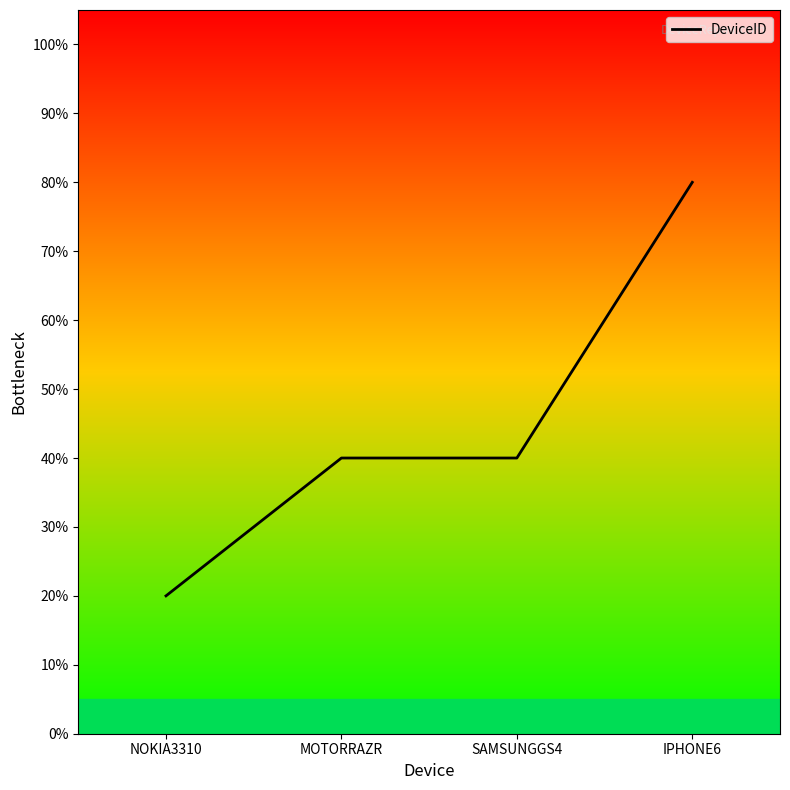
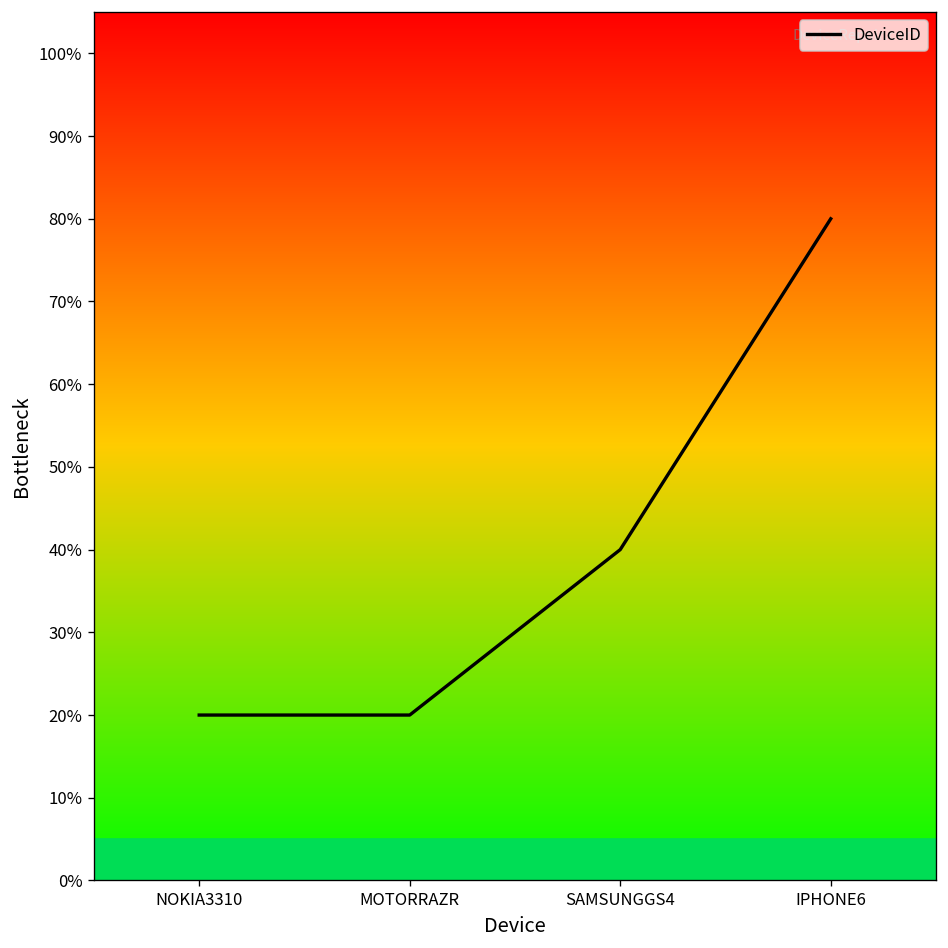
MOTORRAZR: 40% -> 20%
